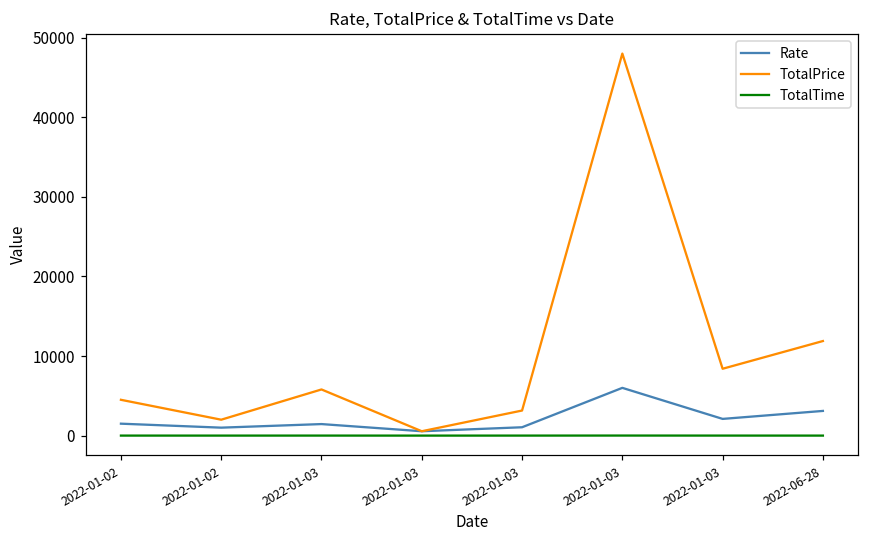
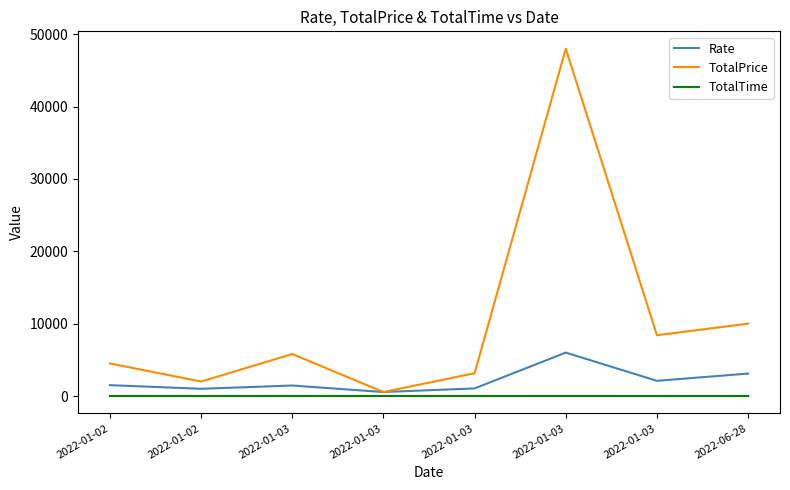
TotalPrice, 2022-06-28: 12000 -> 10000
